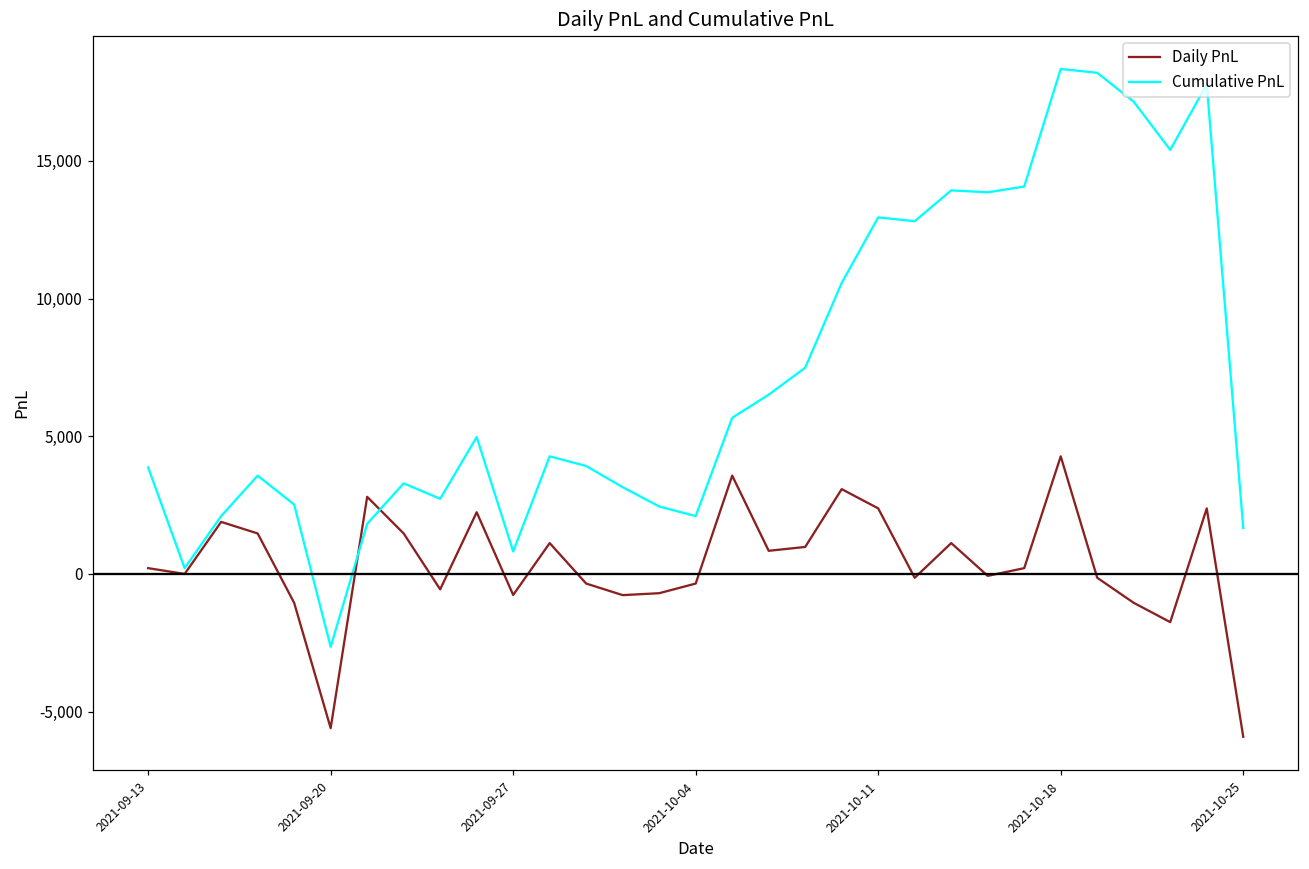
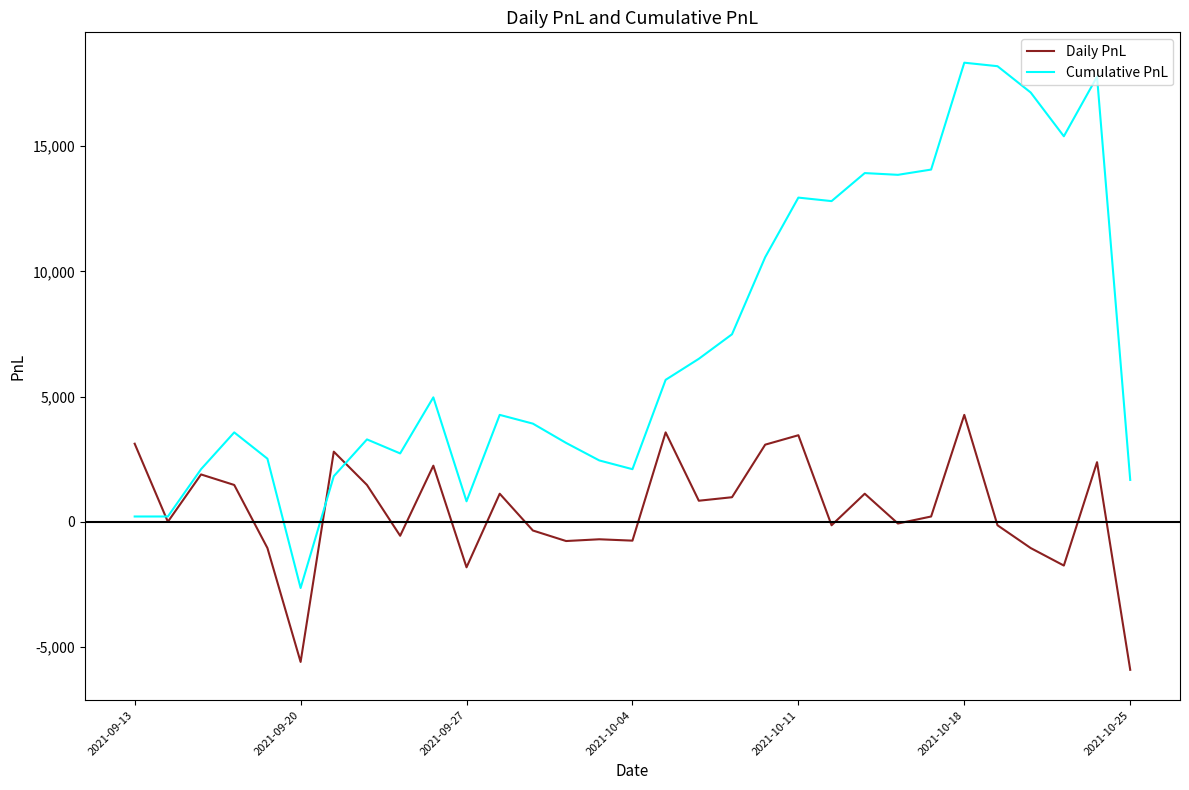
Daily PnL, 2021-09-13: 200 -> 3,100
Cumulative PnL, 2021-09-13: 3,900 -> 200
Daily PnL, 2021-09-27: -800 -> -1,800
Daily PnL, 2021-10-04: -400 -> -800
Daily PnL, 2021-10-11: 2,400 -> 3,500
